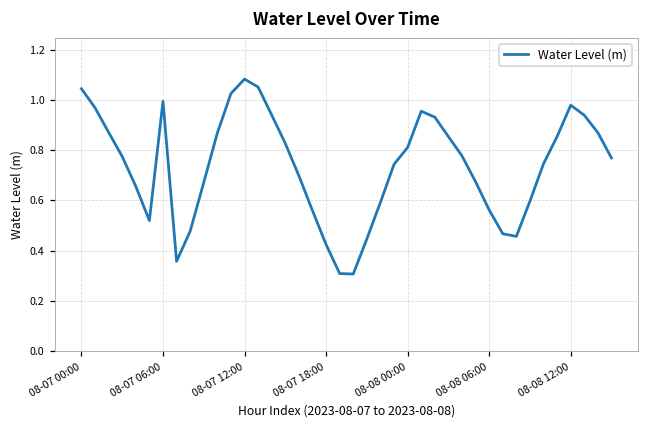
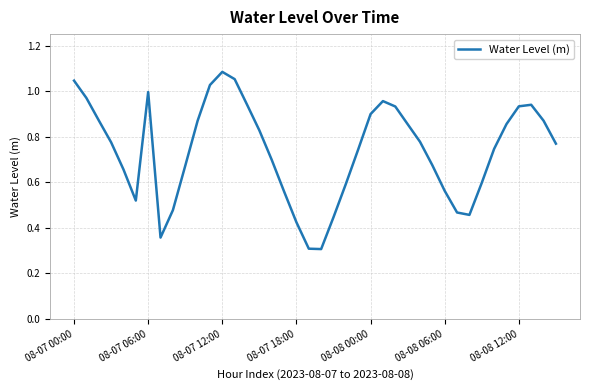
08-08 00:00: 0.81 -> 0.90
08-08 12:00: 0.98 -> 0.93
